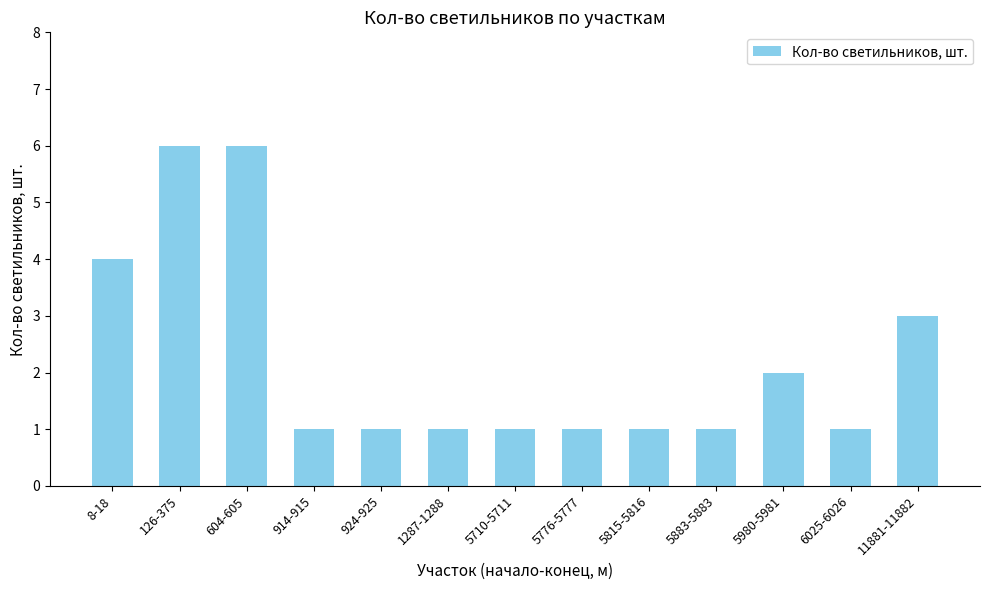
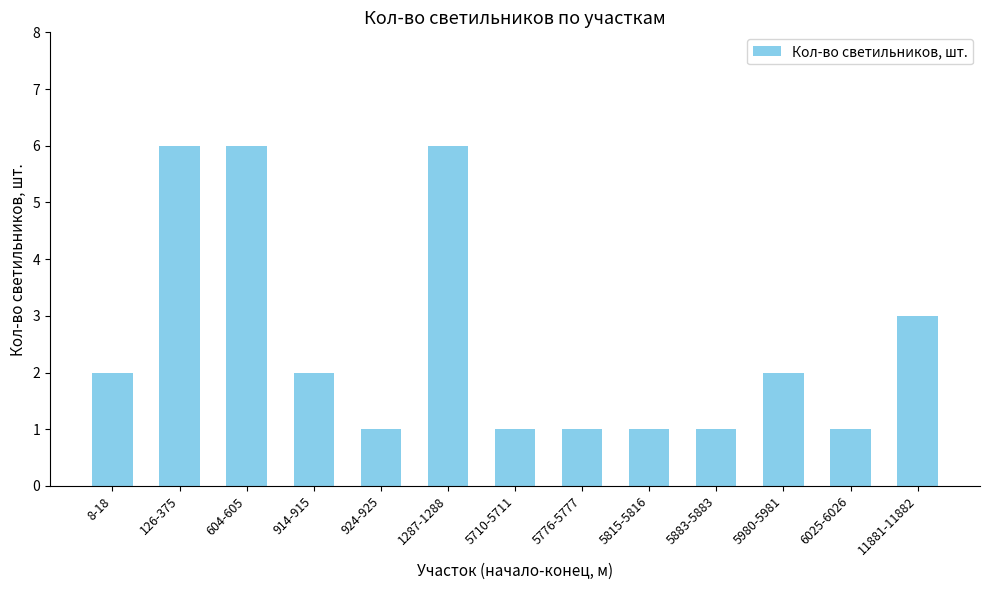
8-18: 4 -> 2
914-915: 1 -> 2
1287-1288: 1 -> 6
